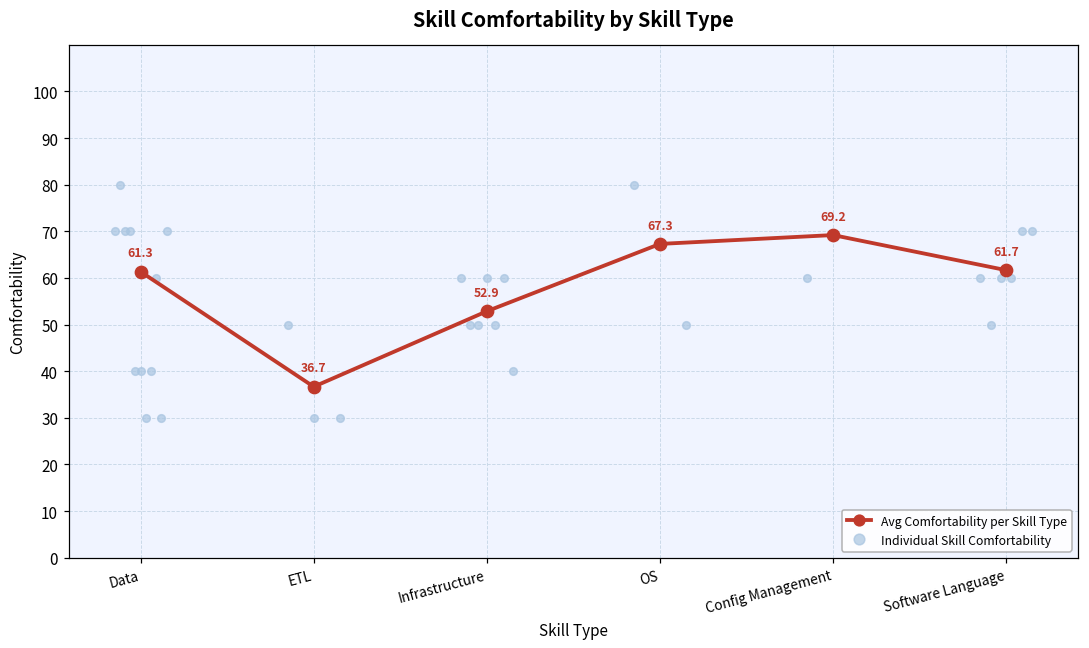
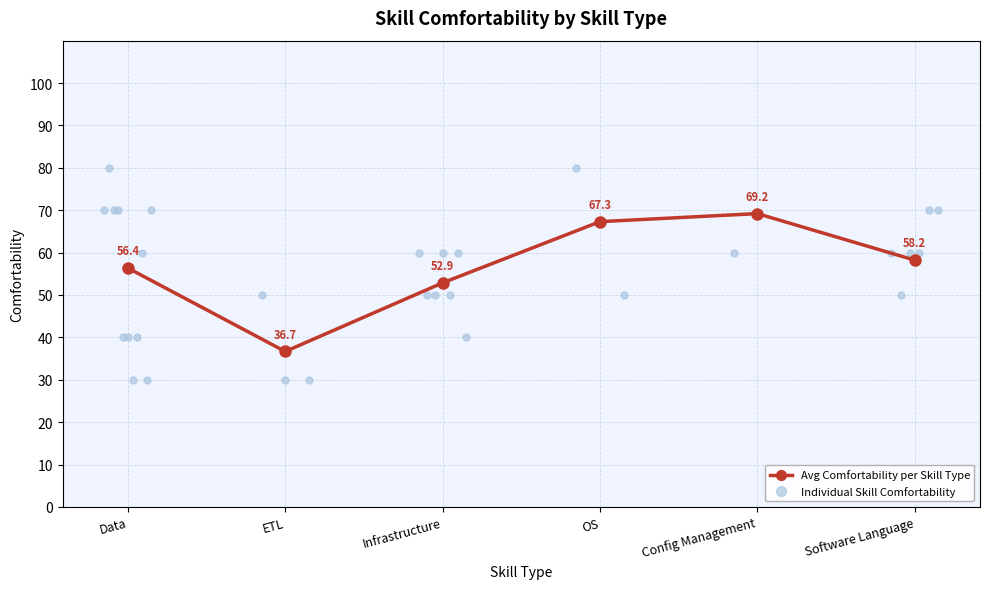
Avg Comfortability per Skill Type, Data: 61.3 -> 56.4
Avg Comfortability per Skill Type, Software Language: 61.7 -> 58.2
